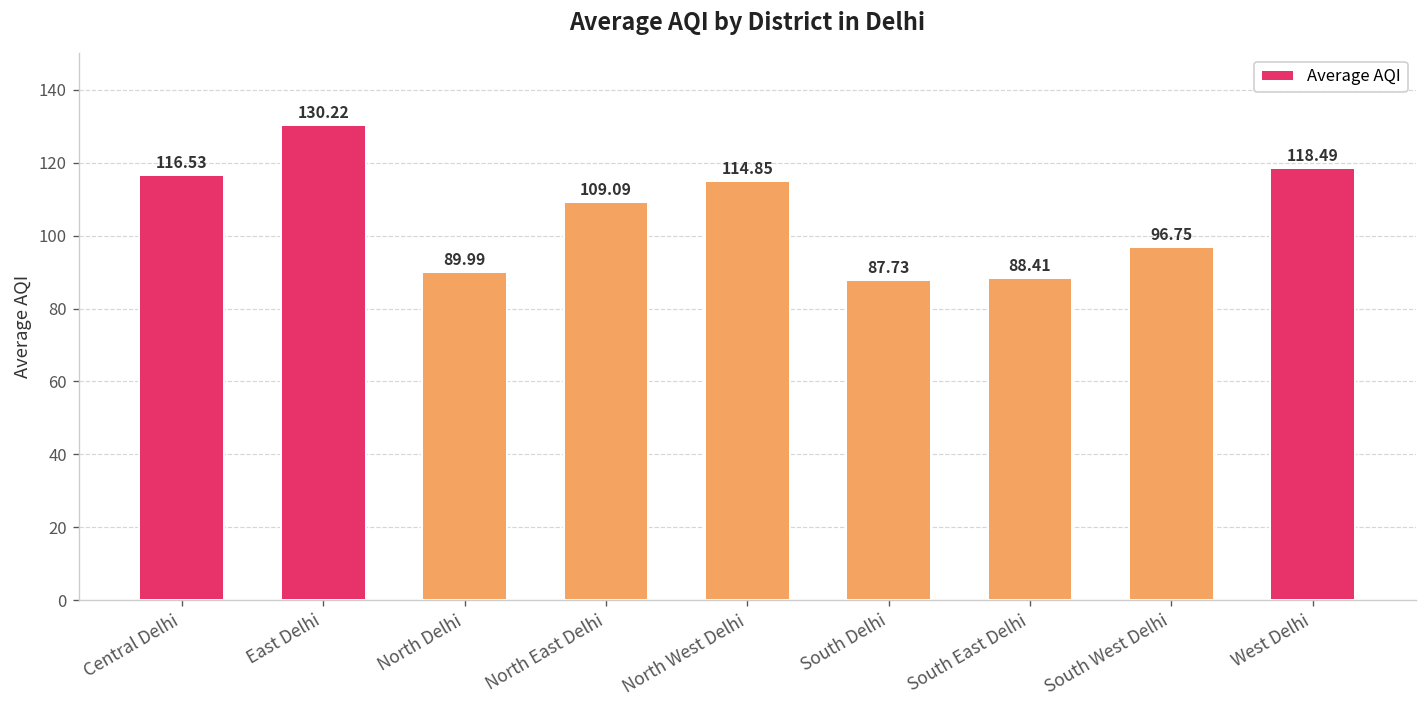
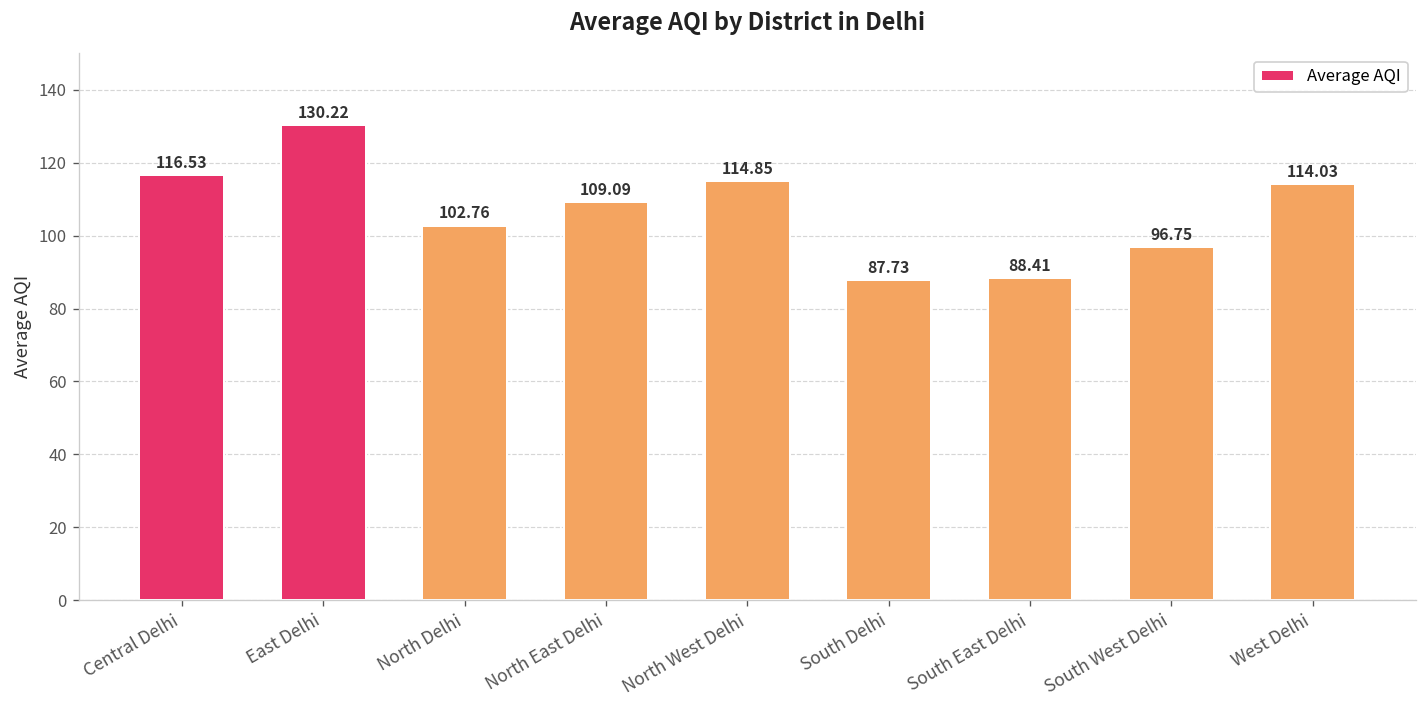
North Delhi: 89.99 -> 102.76
West Delhi: 118.49 -> 114.03
